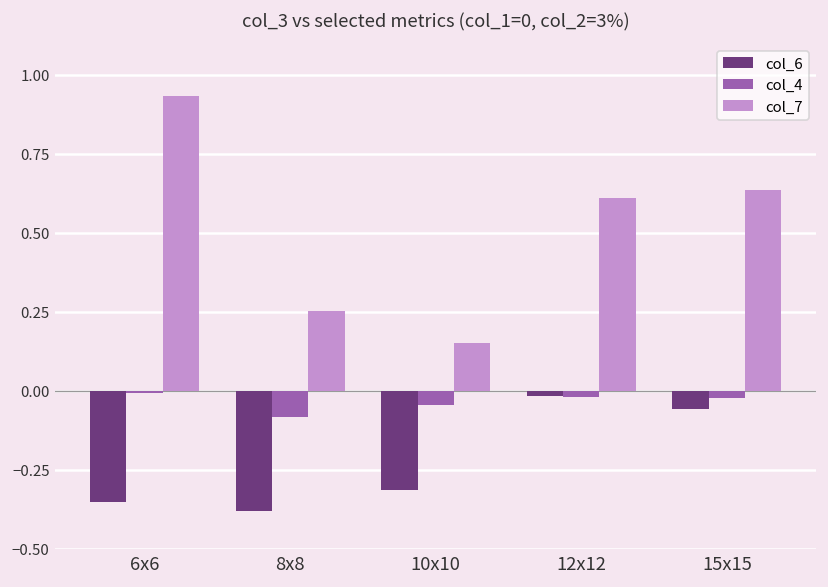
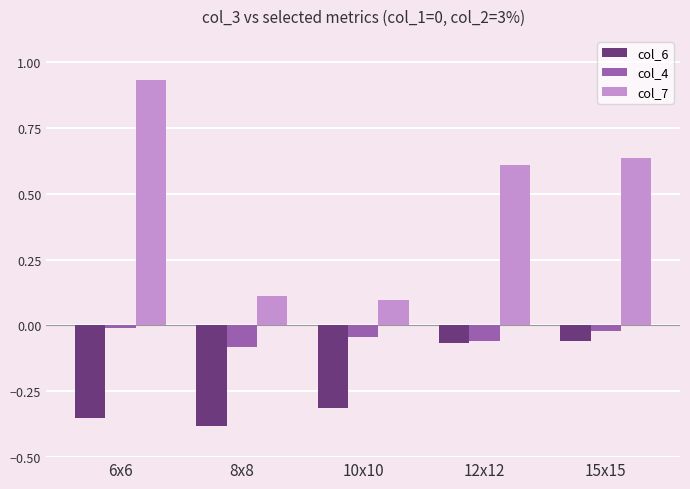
col_7, 8x8: 0.25 -> 0.11
col_7, 10x10: 0.15 -> 0.10
col_6, 12x12: -0.02 -> -0.07
col_4, 12x12: -0.02 -> -0.06
